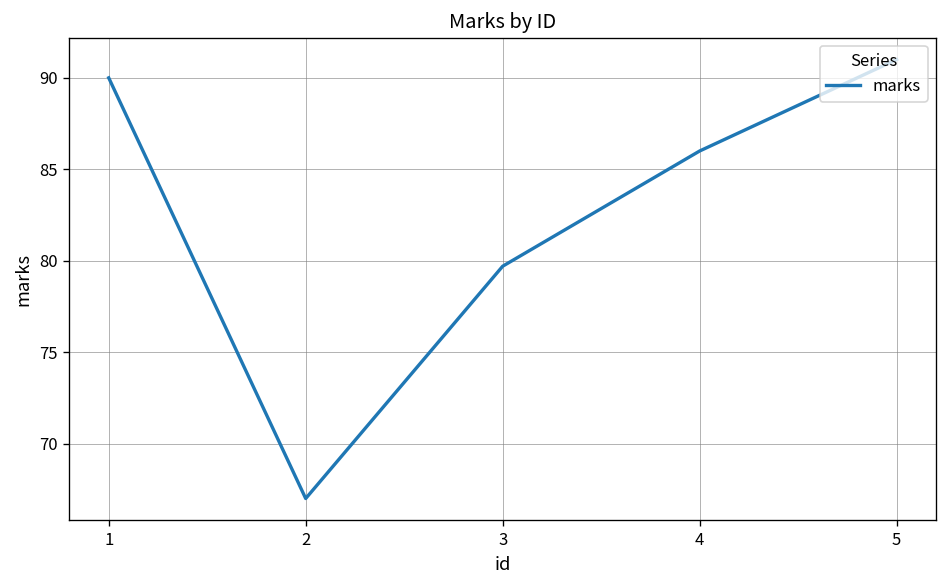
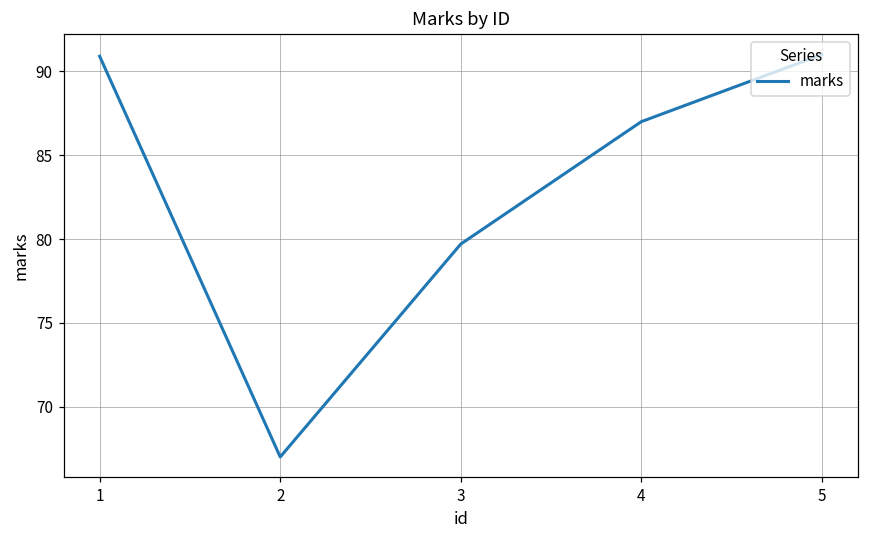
1: 90.0 -> 90.9
4: 86 -> 87
